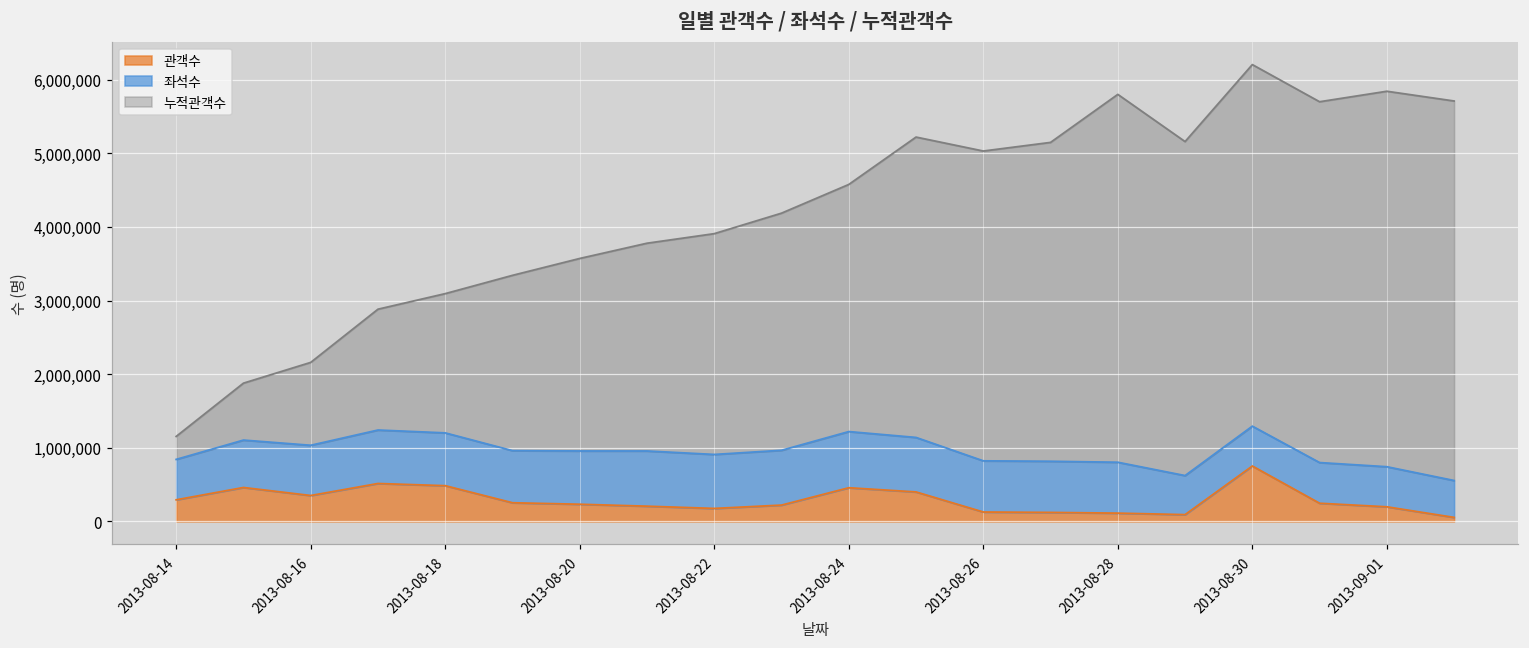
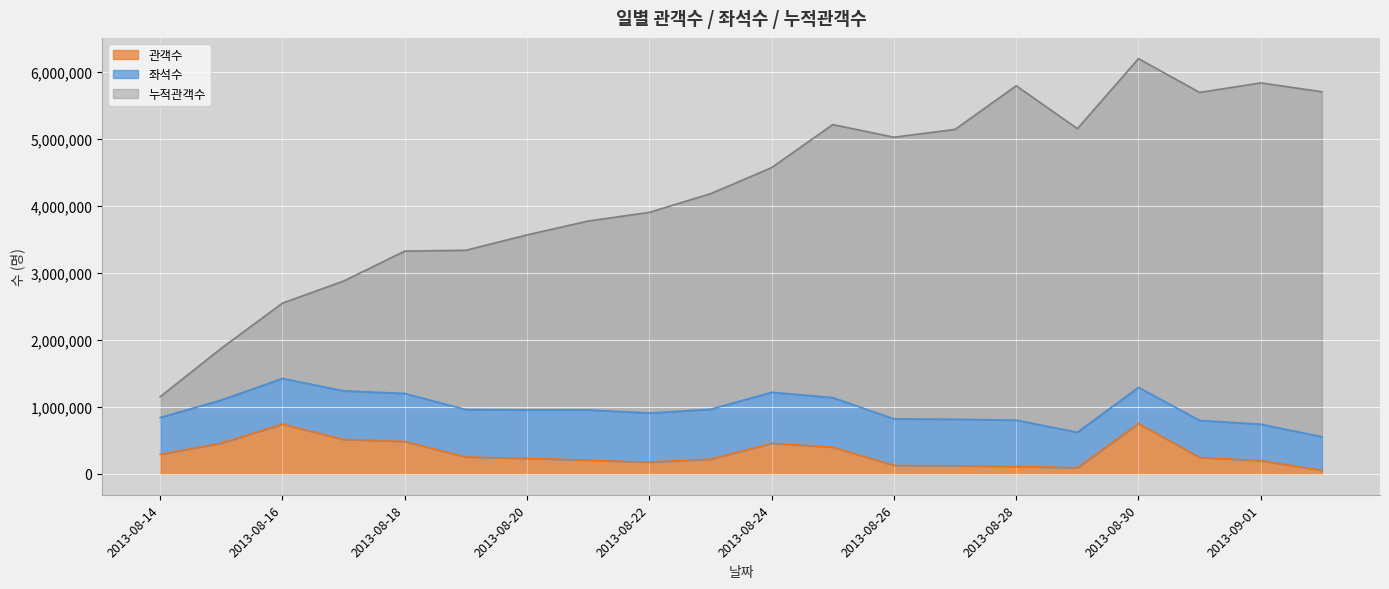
관객수, 2013-08-16: 400,000 -> 700,000
누적관객수, 2013-08-18: 1,900,000 -> 2,100,000
